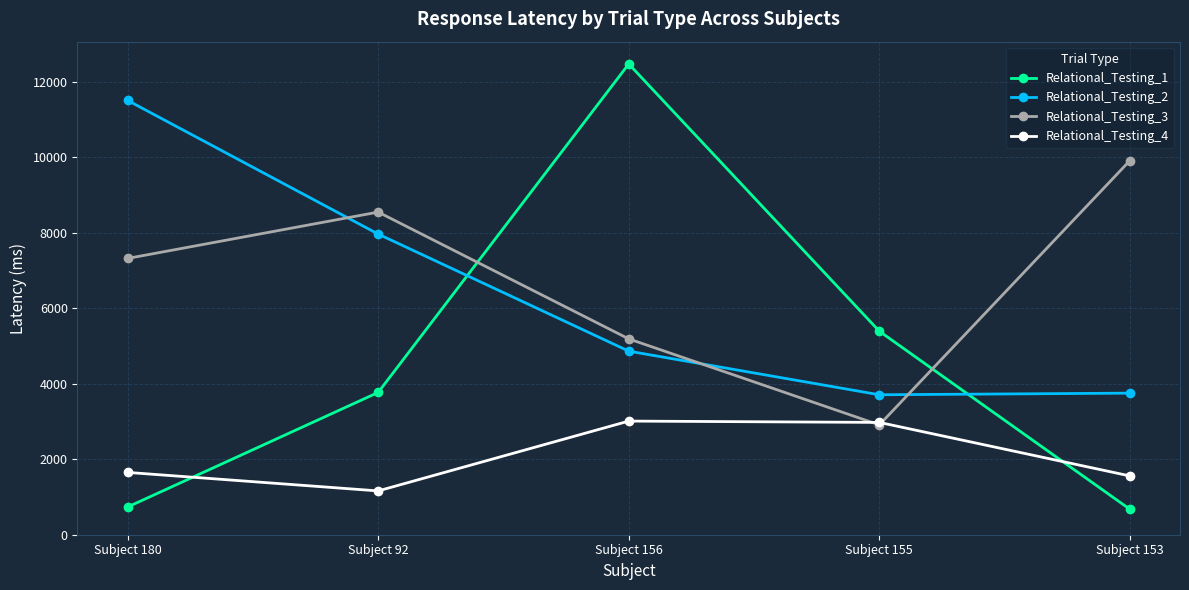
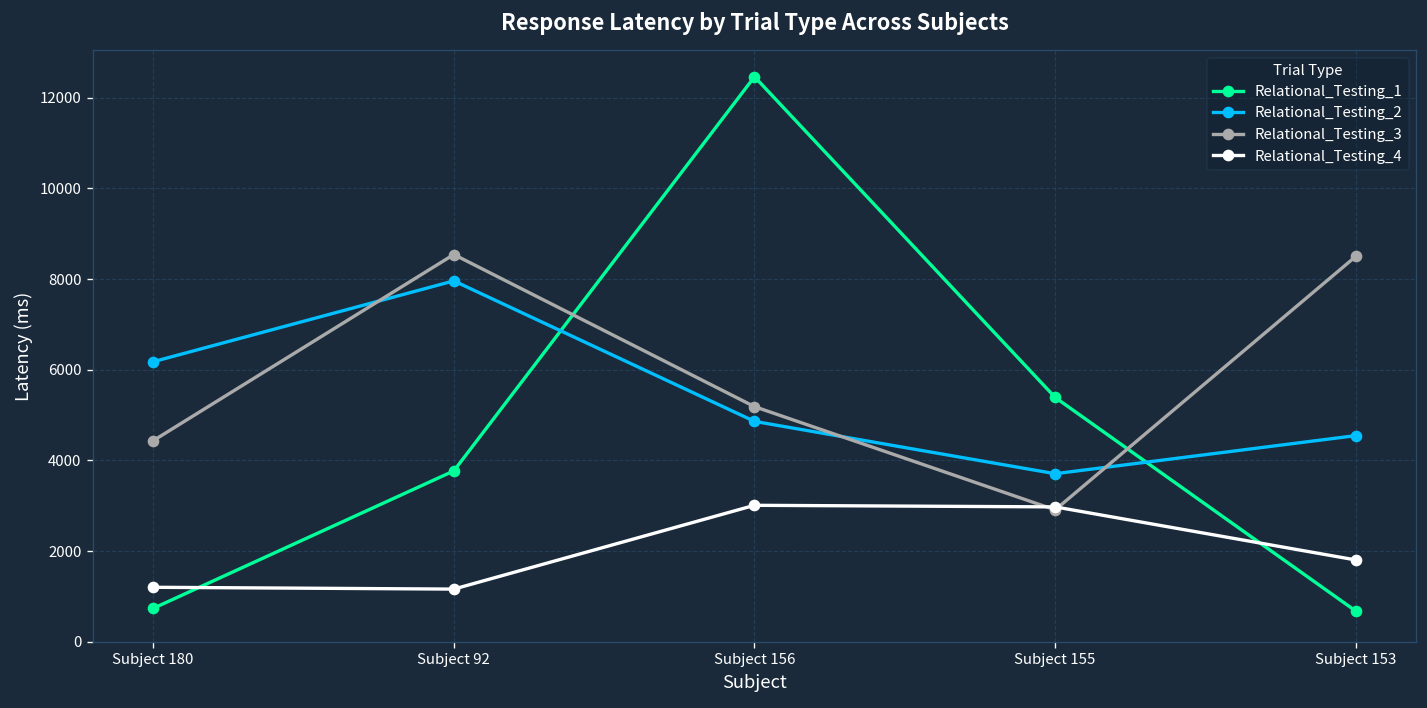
Relational_Testing_2, Subject 180: 11500 -> 6200
Relational_Testing_3, Subject 180: 7300 -> 4400
Relational_Testing_4, Subject 180: 1700 -> 1200
Relational_Testing_2, Subject 153: 3700 -> 4500
Relational_Testing_3, Subject 153: 9900 -> 8500
Relational_Testing_4, Subject 153: 1600 -> 1800
